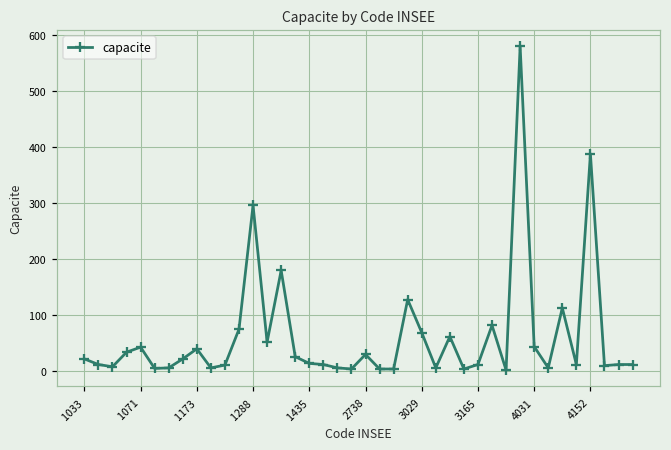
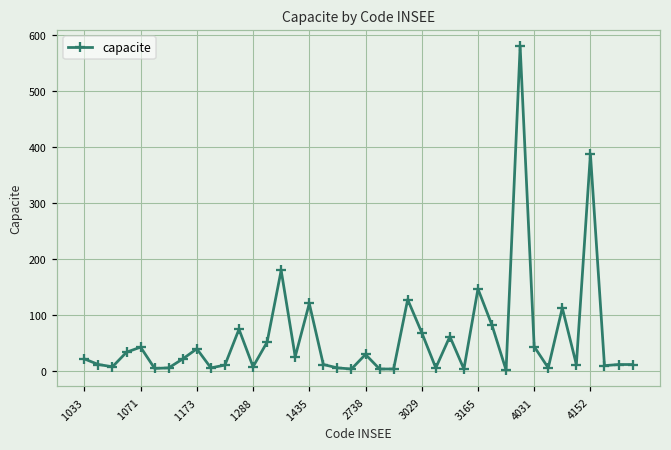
1288: 300 -> 10
1435: 10 -> 120
3165: 10 -> 150
